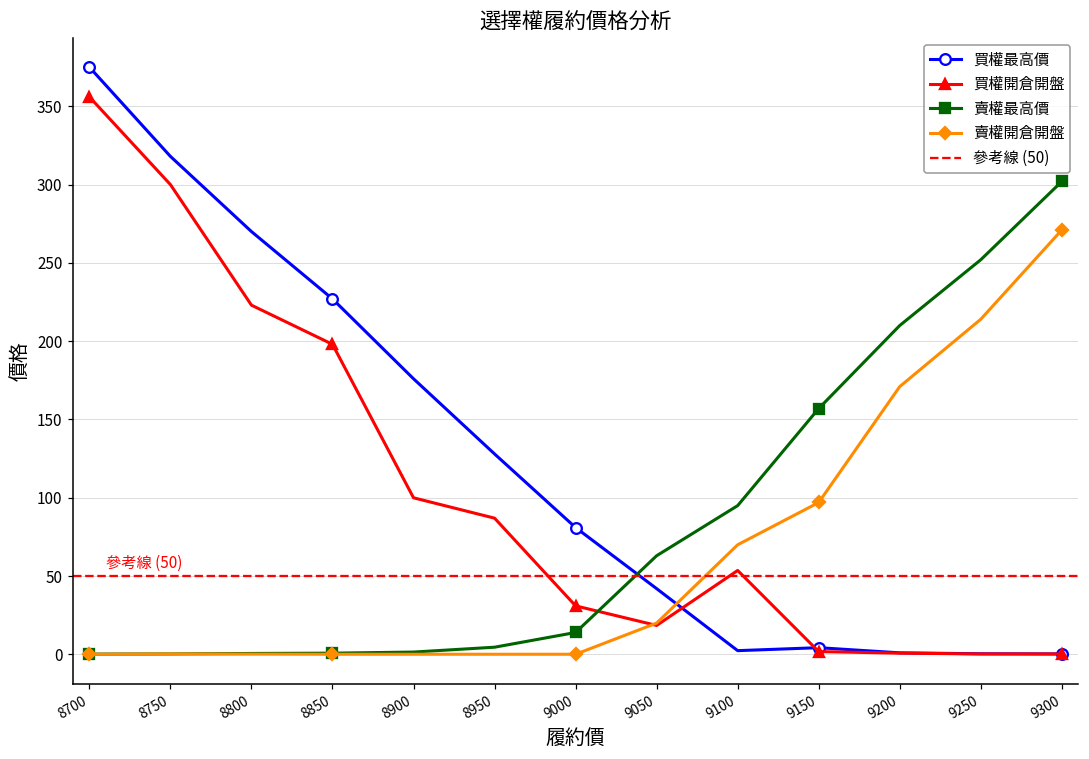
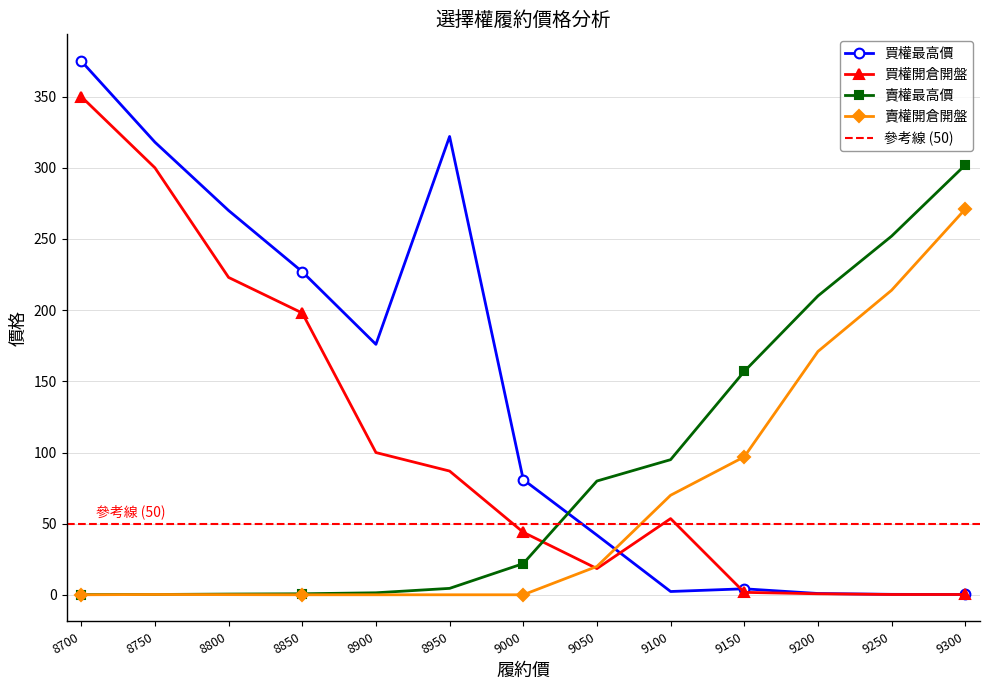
買權開倉開盤, 8700: 356 -> 350
買權最高價, 8950: 128 -> 322
買權開倉開盤, 9000: 31 -> 44
賣權最高價, 9000: 14 -> 22
賣權最高價, 9050: 63 -> 80
